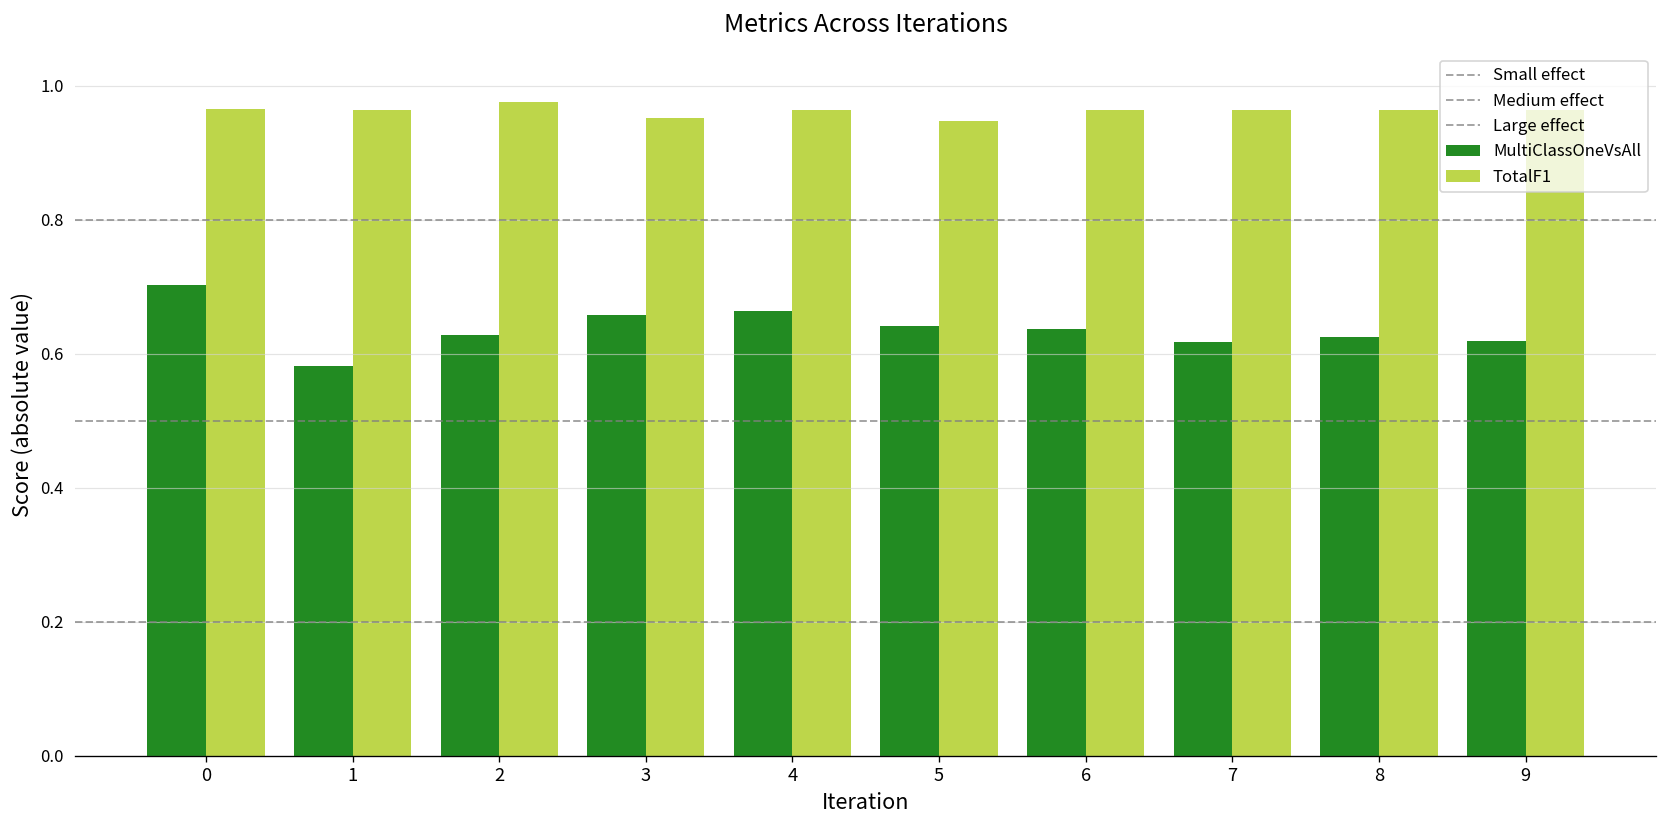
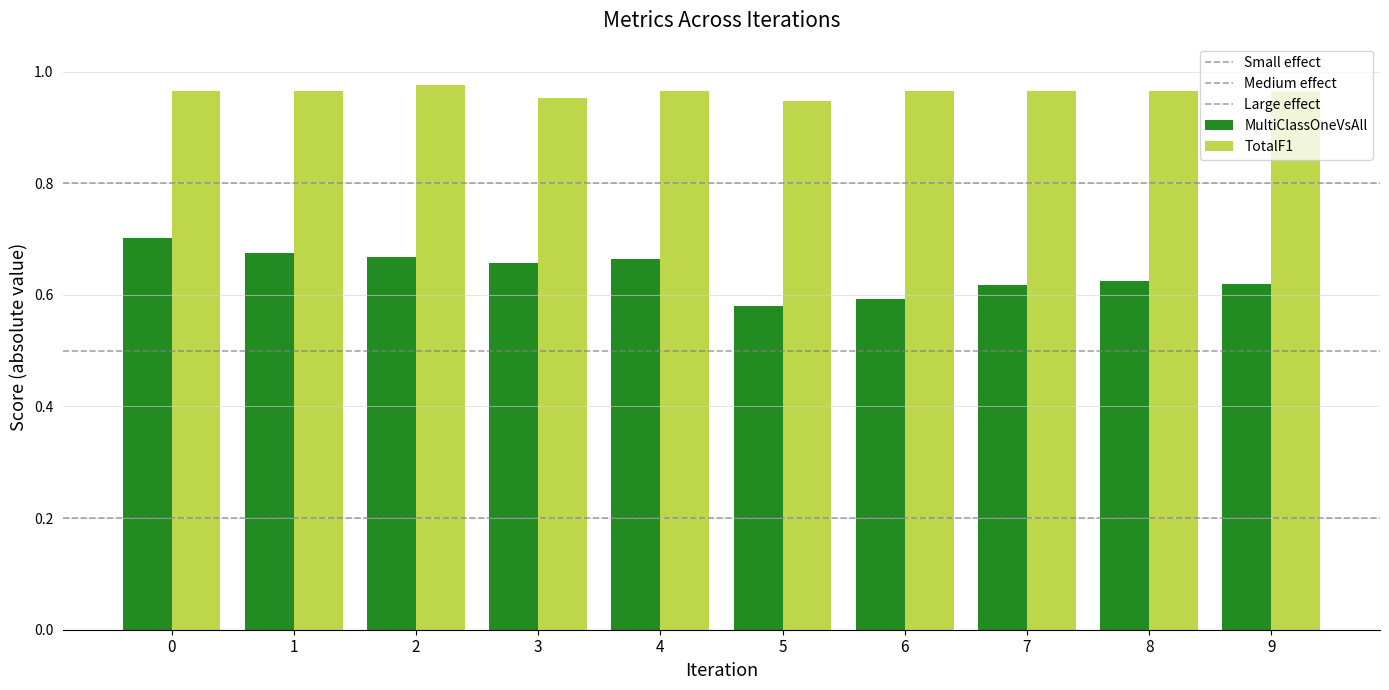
MultiClassOneVsAll, 1: 0.58 -> 0.67
MultiClassOneVsAll, 2: 0.63 -> 0.67
MultiClassOneVsAll, 5: 0.64 -> 0.58
MultiClassOneVsAll, 6: 0.64 -> 0.59
